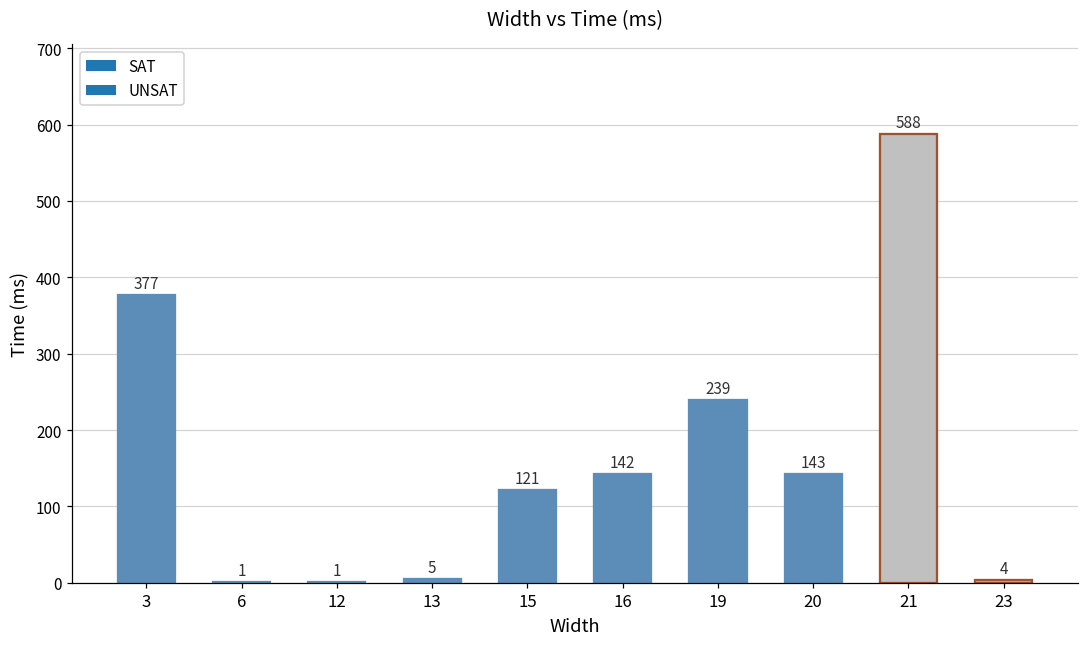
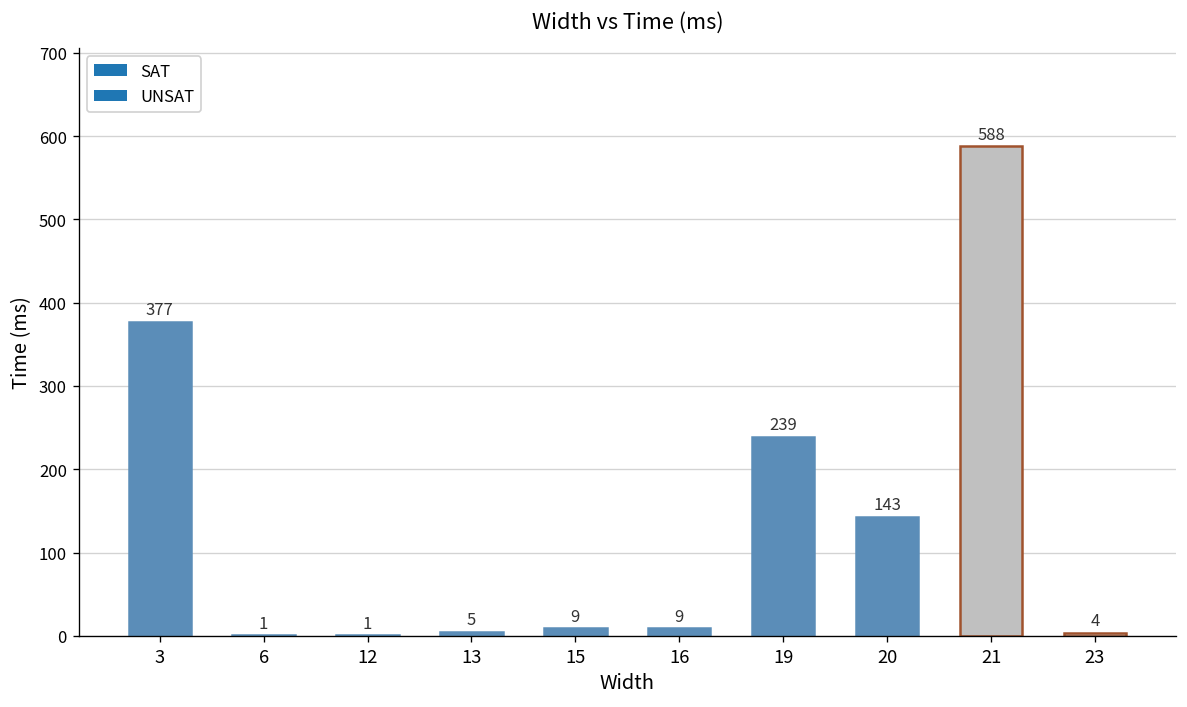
15: 121 -> 9
16: 142 -> 9
